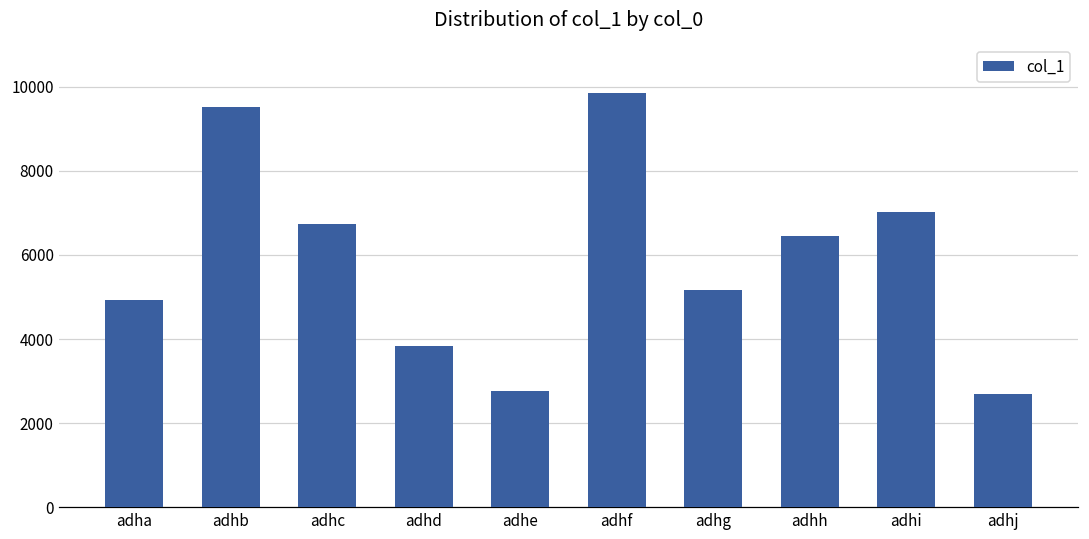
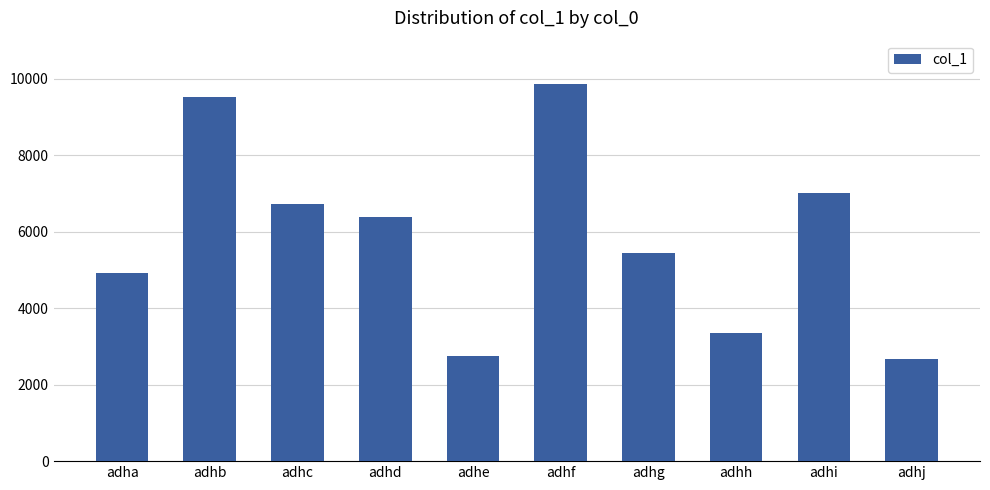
adhd: 3800 -> 6400
adhg: 5200 -> 5500
adhh: 6500 -> 3400
